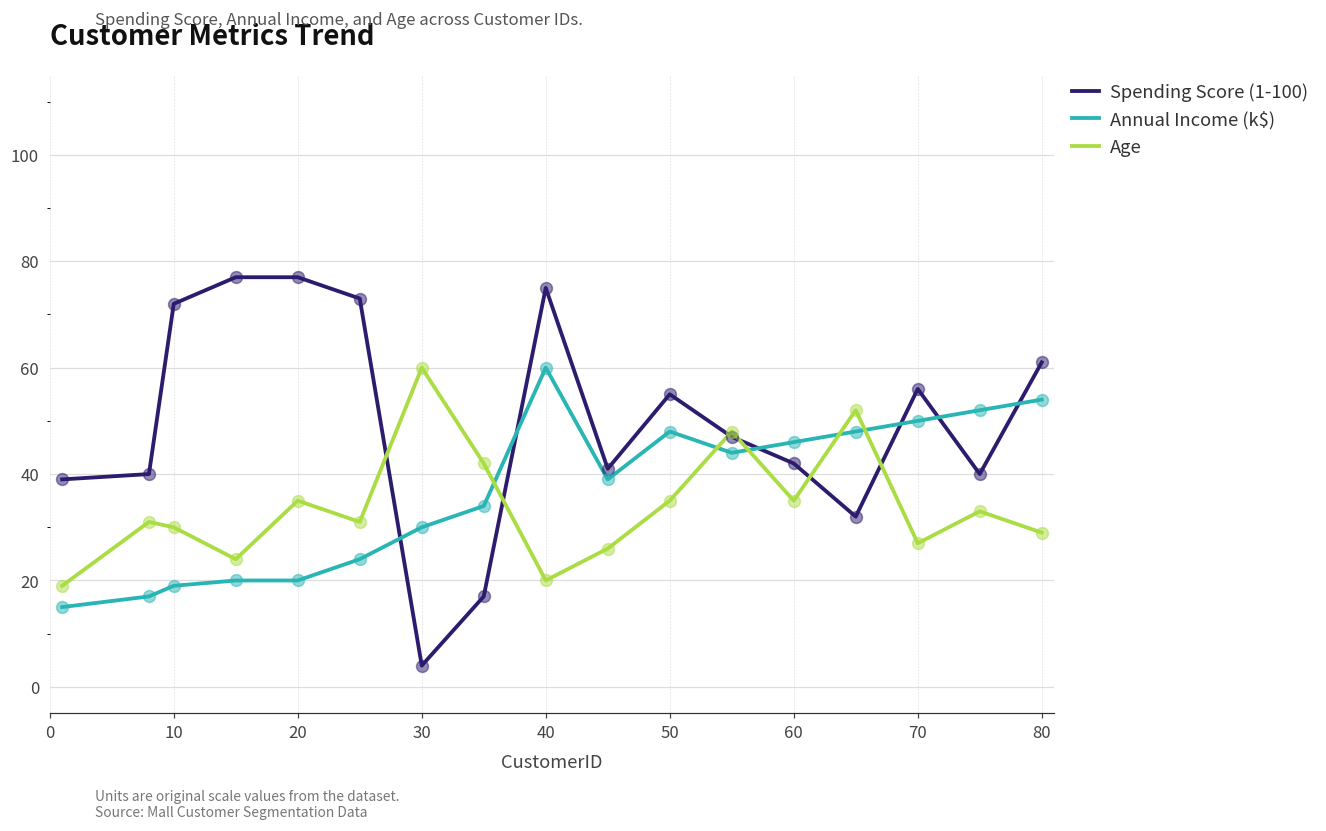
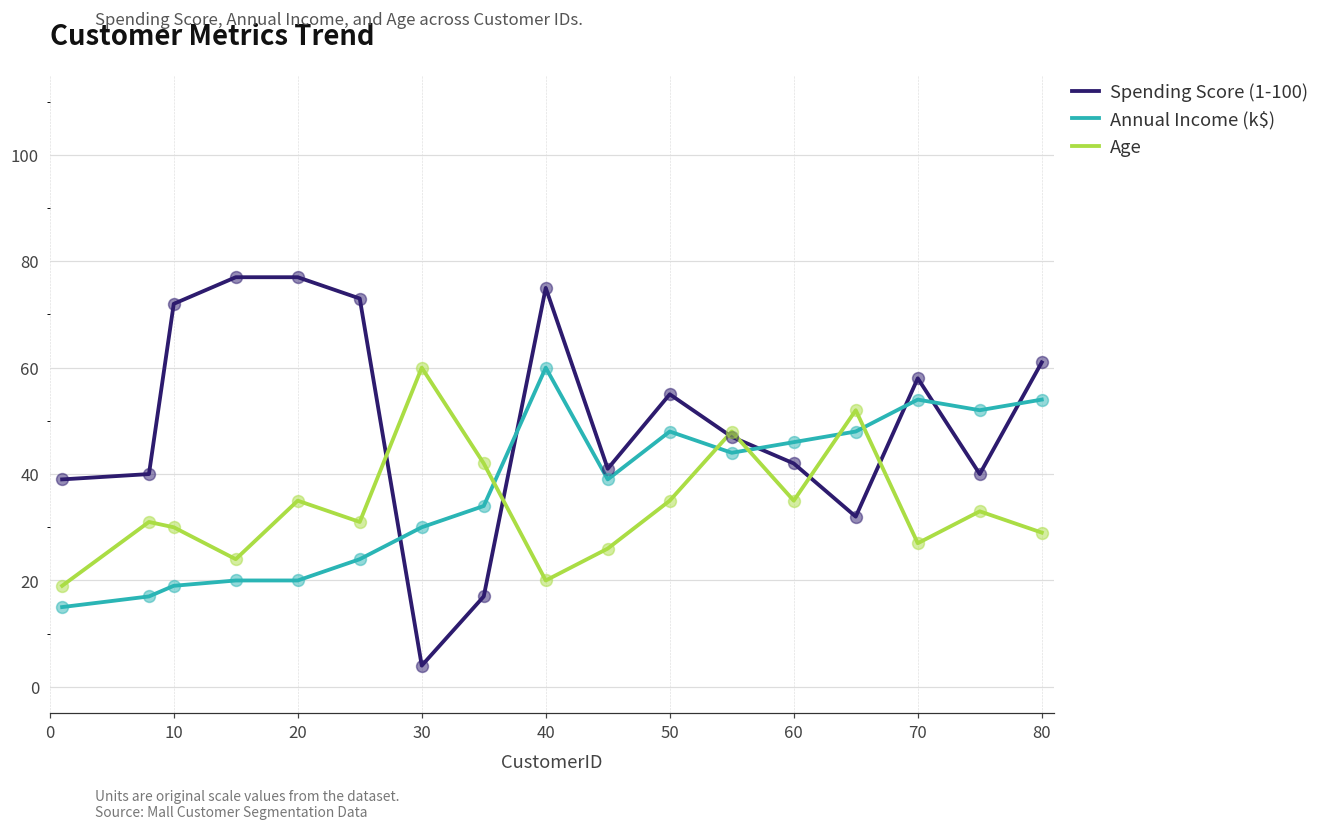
Spending Score (1-100), 70: 56 -> 58
Annual Income (k$), 70: 50 -> 54
